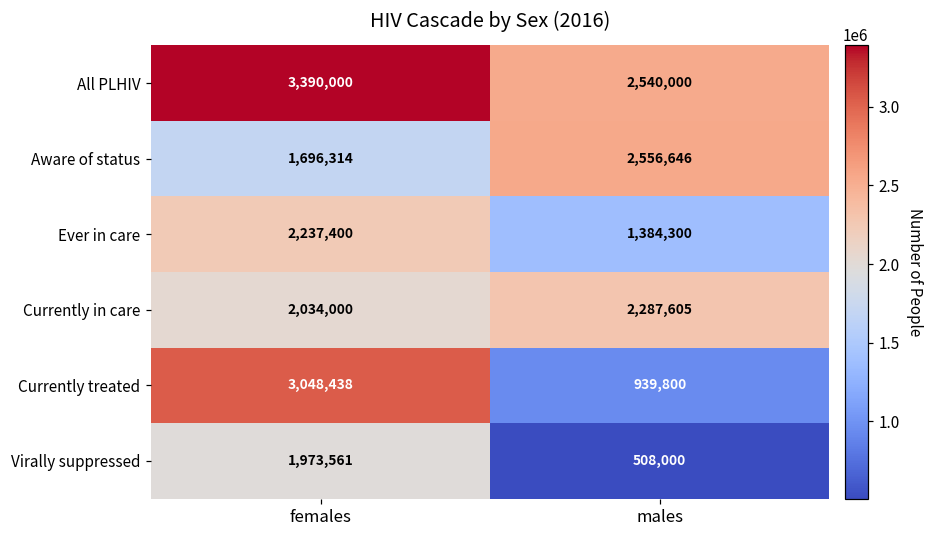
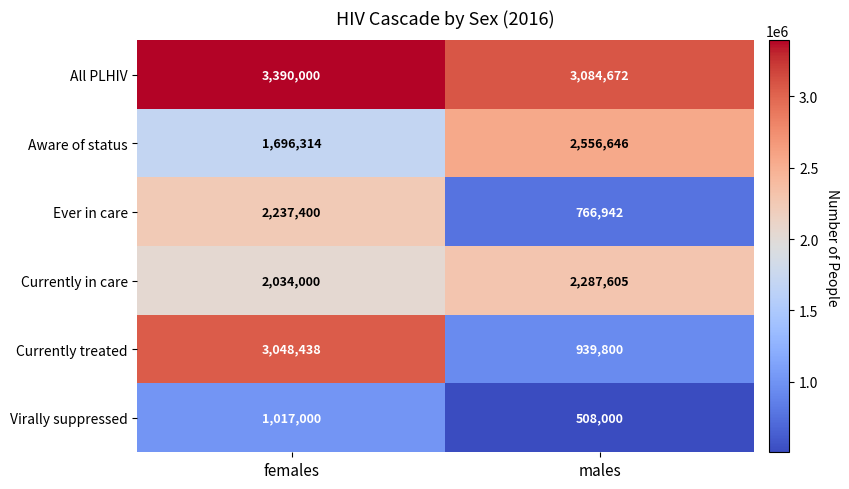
All PLHIV, males: 2,540,000 -> 3,084,672
Ever in care, males: 1,384,300 -> 766,942
Virally suppressed, females: 1,973,561 -> 1,017,000
